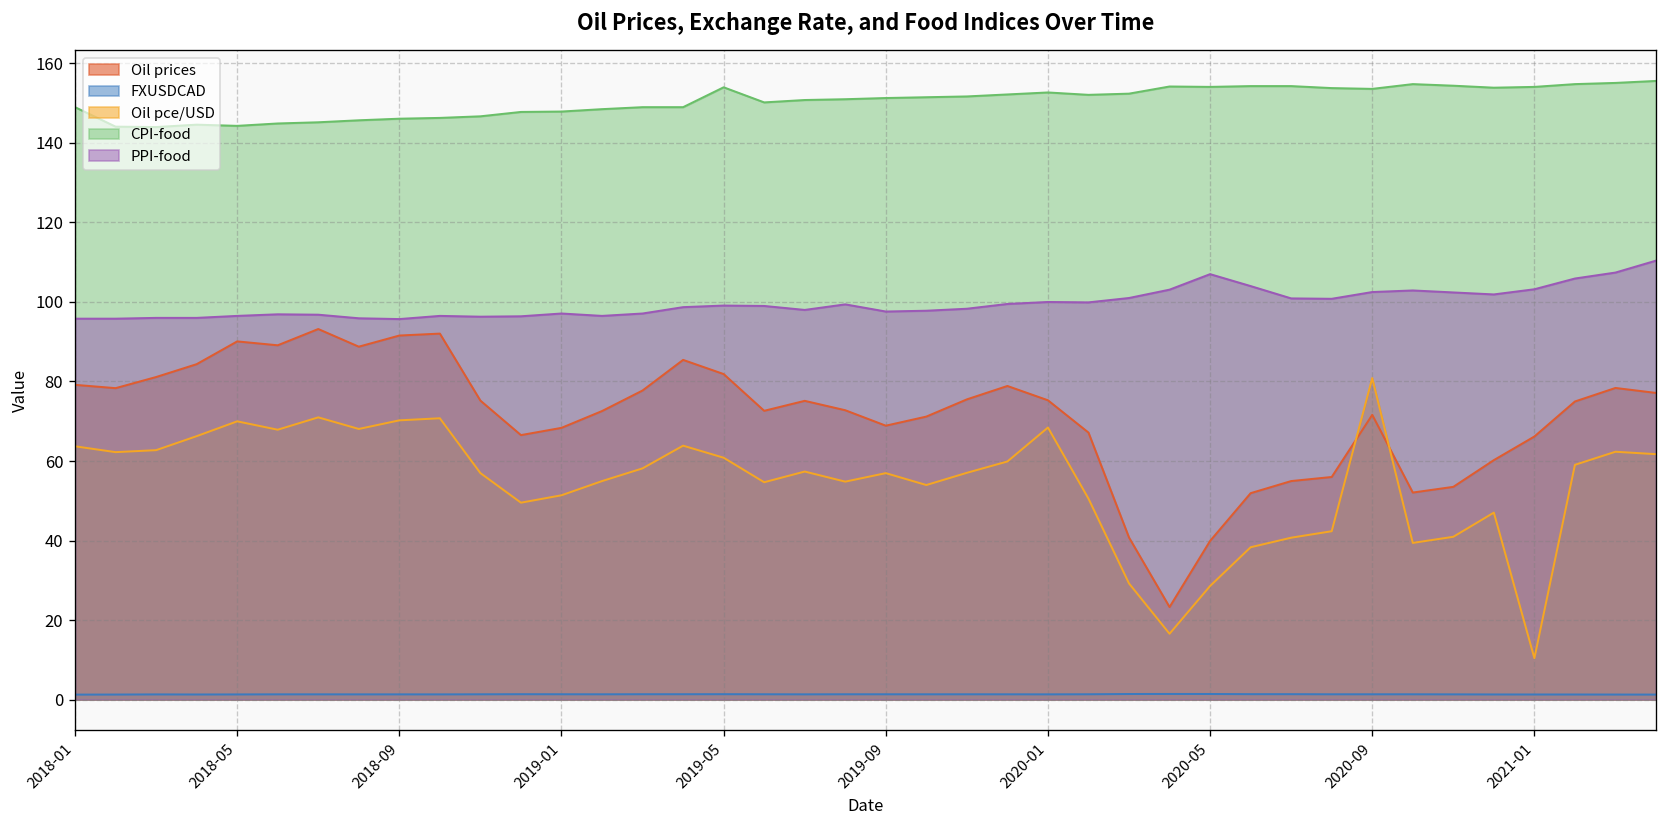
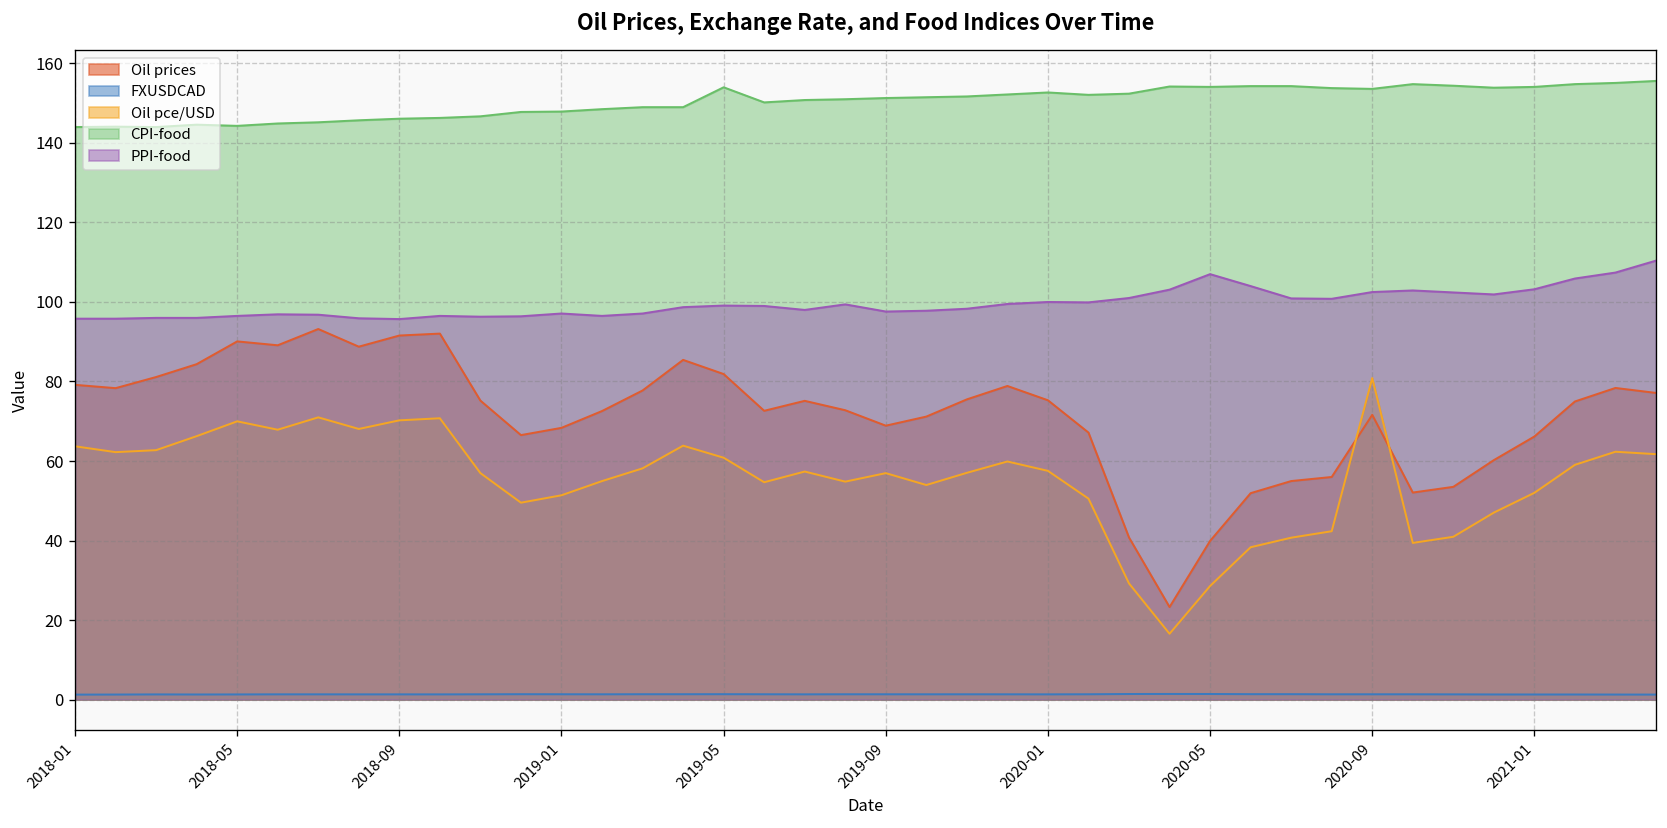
CPI-food, 2018-01: 149 -> 144
Oil pce/USD, 2020-01: 68 -> 58
Oil pce/USD, 2021-01: 10 -> 52
